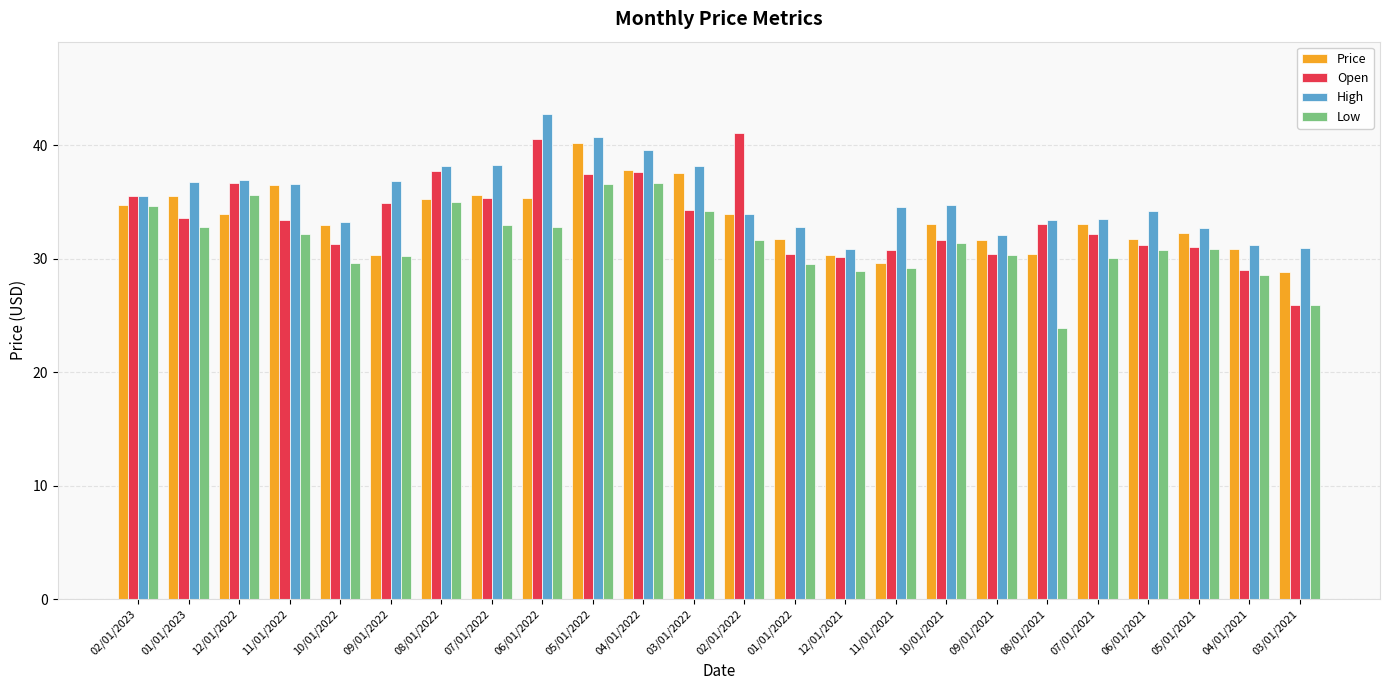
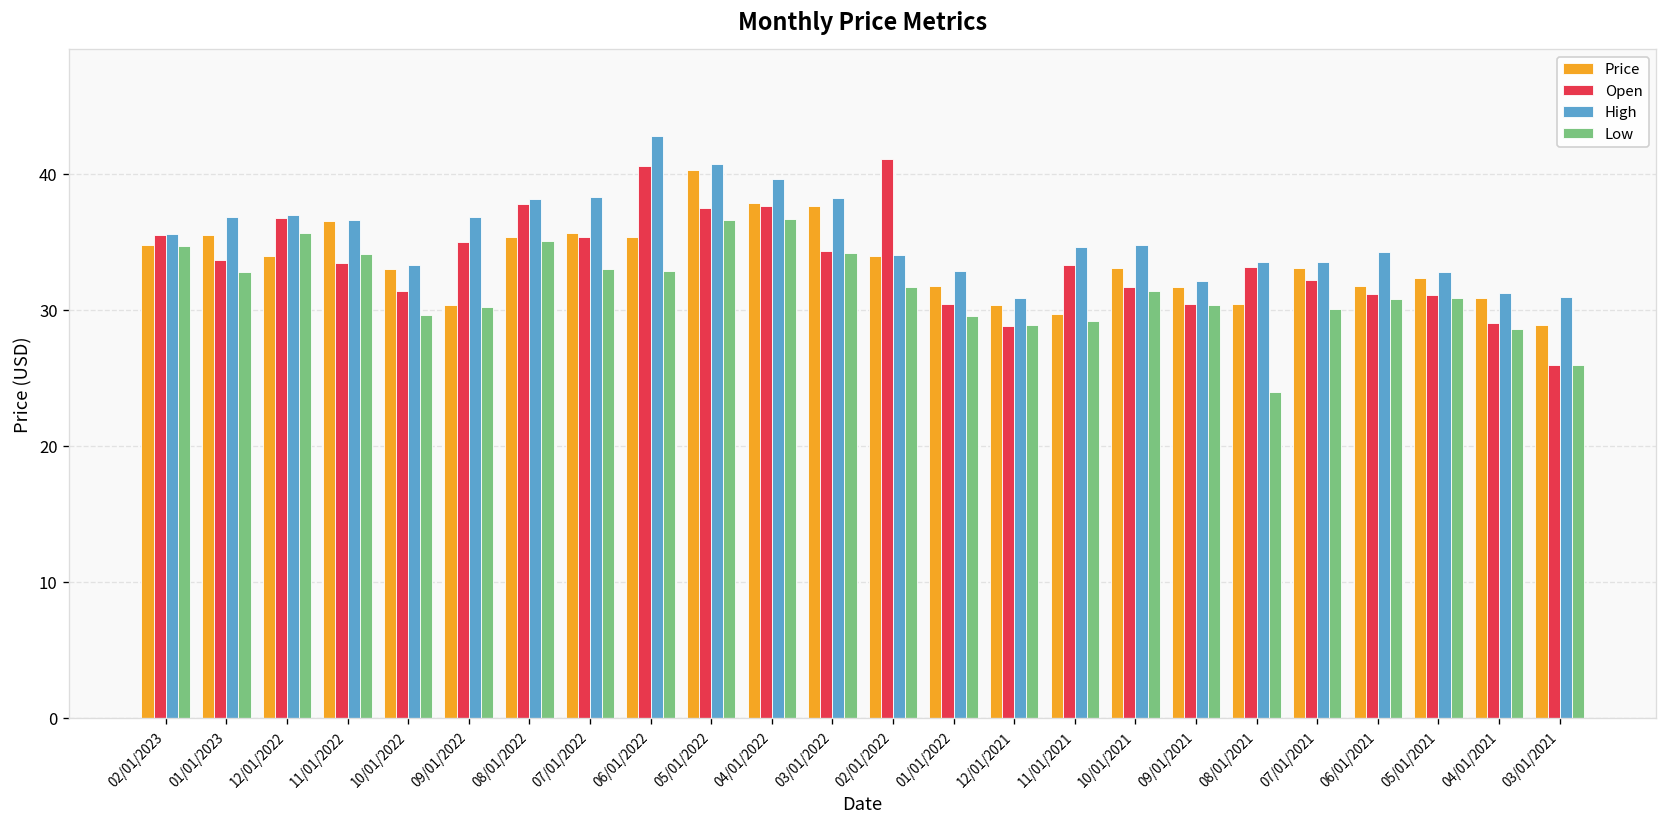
Low, 11/01/2022: 32.2 -> 34.1
Open, 12/01/2021: 30.2 -> 28.8
Open, 11/01/2021: 30.8 -> 33.3
